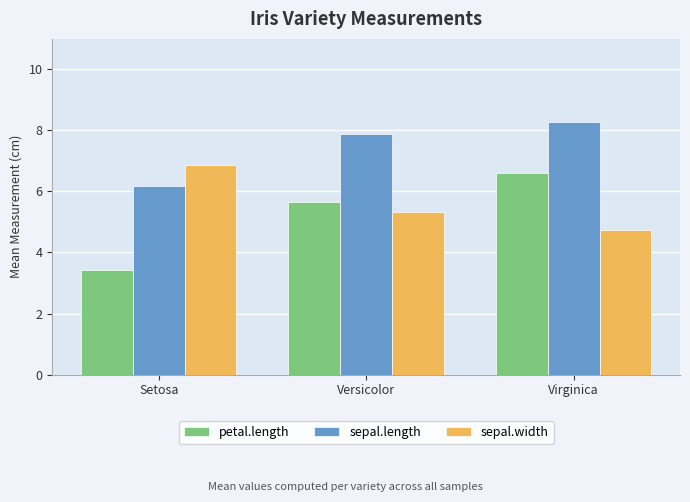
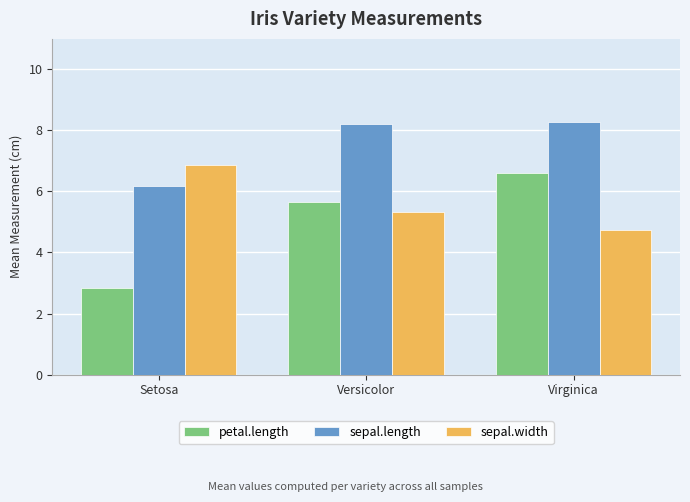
petal.length, Setosa: 3.4 -> 2.8
sepal.length, Versicolor: 7.9 -> 8.2
